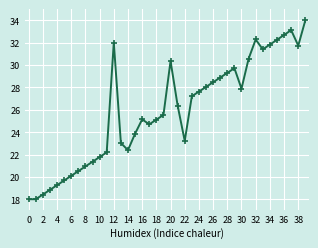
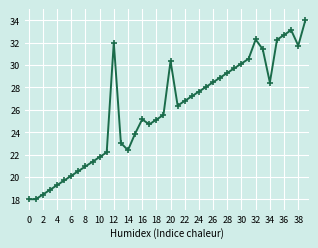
22: 23.2 -> 26.8
30: 27.9 -> 30.1
34: 31.8 -> 28.4
